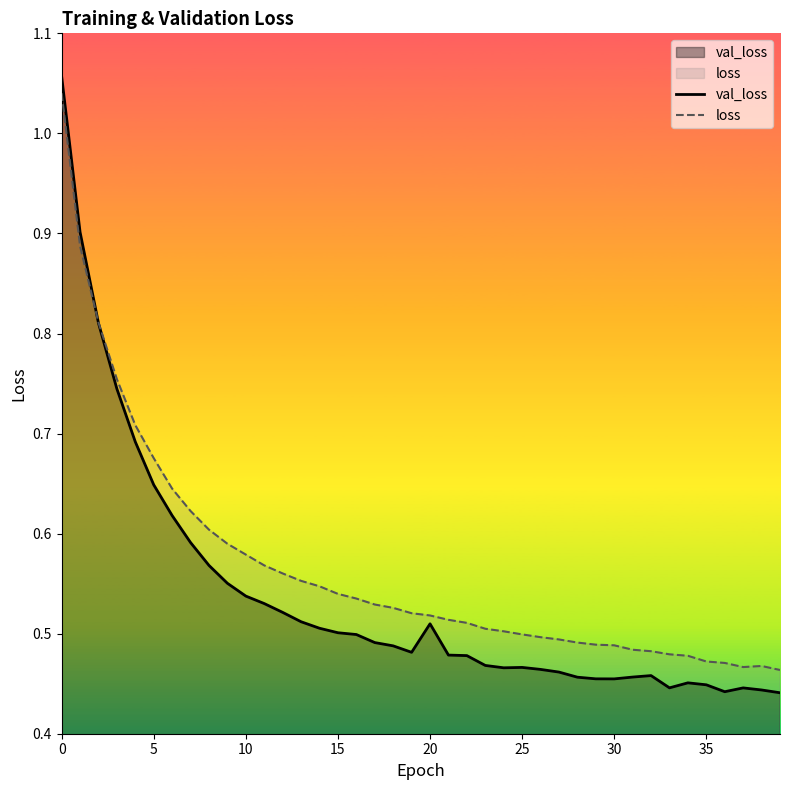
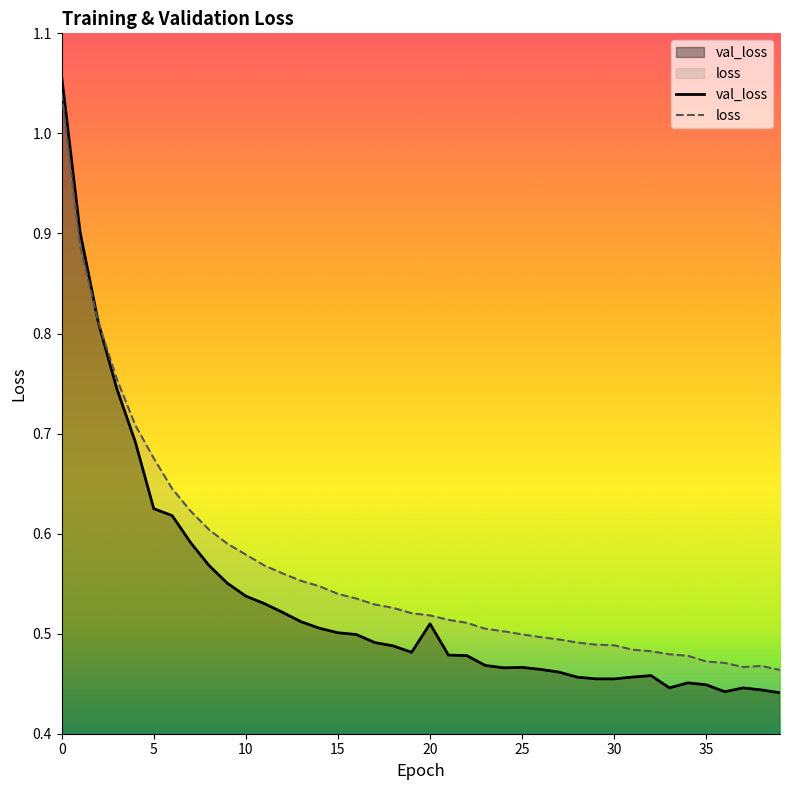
val_loss, 5: 0.649 -> 0.625
